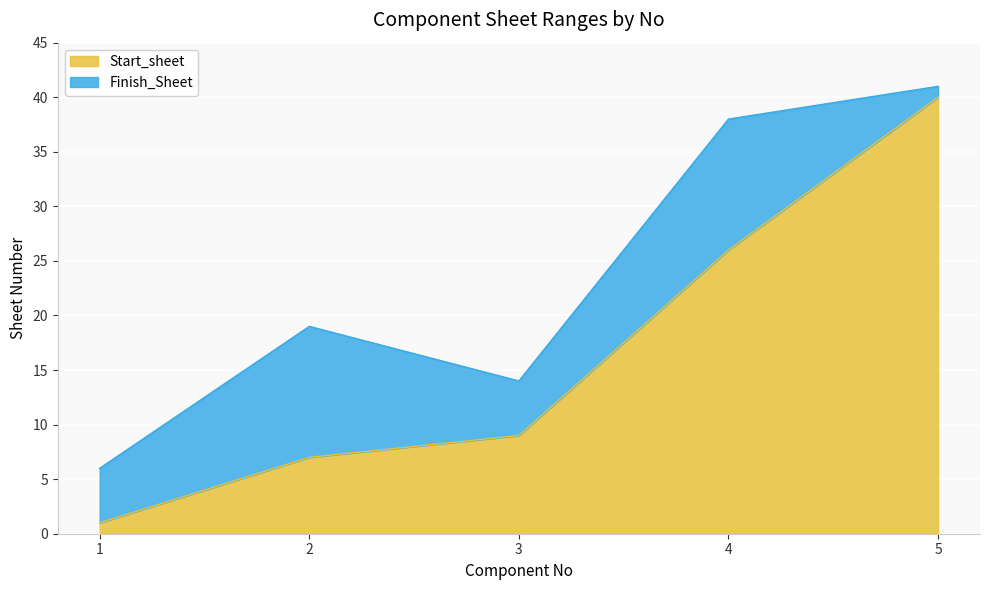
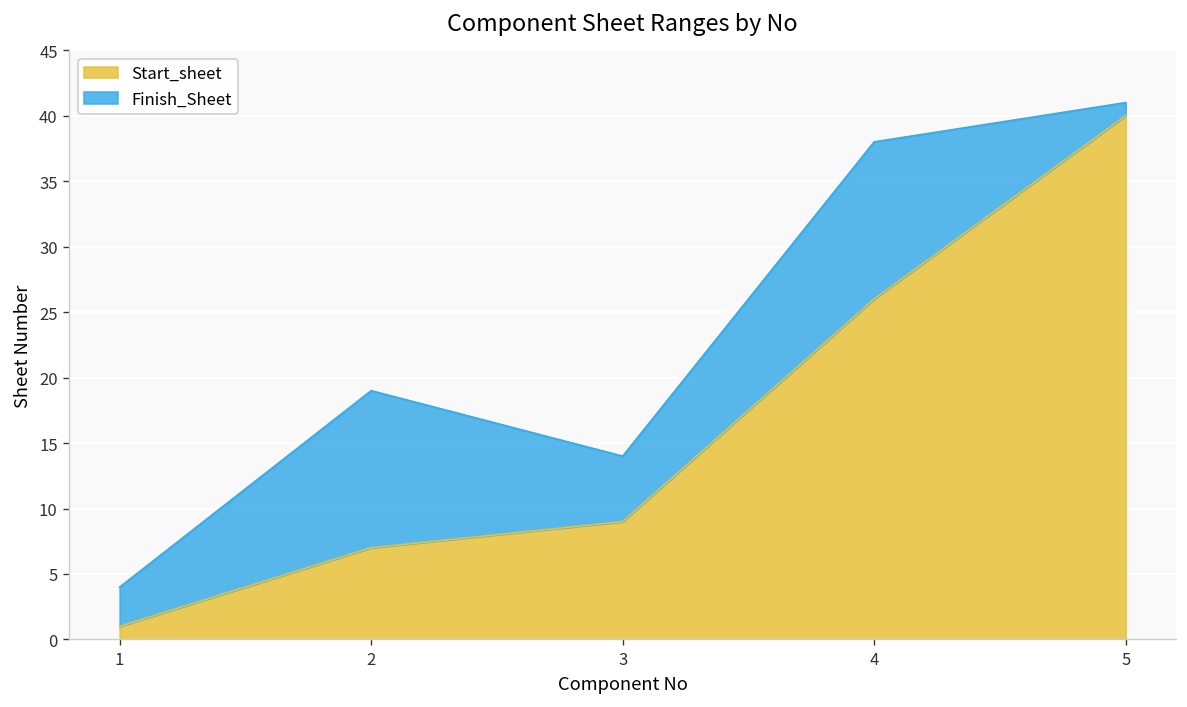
Finish_Sheet, 1: 6 -> 4
